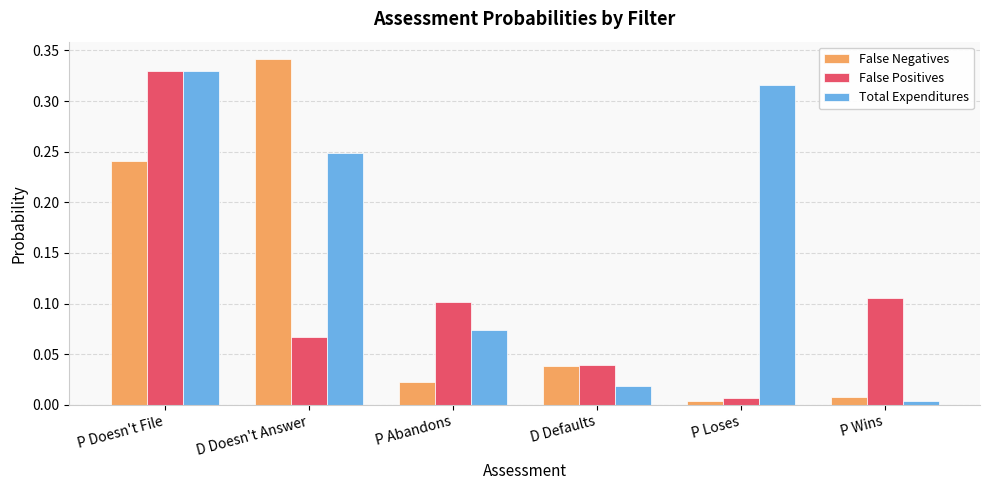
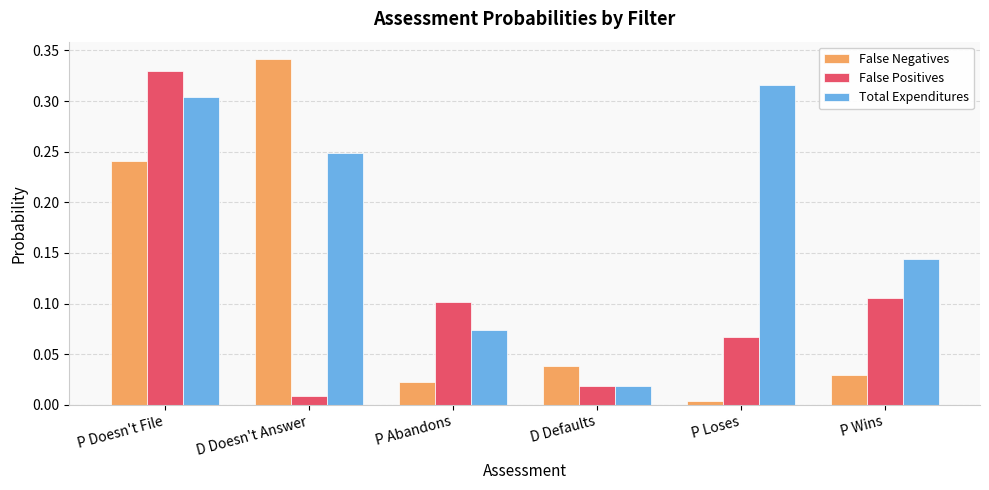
Total Expenditures, P Doesn't File: 0.330 -> 0.304
False Positives, D Doesn't Answer: 0.067 -> 0.009
False Positives, D Defaults: 0.039 -> 0.018
False Positives, P Loses: 0.007 -> 0.067
False Negatives, P Wins: 0.008 -> 0.030
Total Expenditures, P Wins: 0.004 -> 0.144
